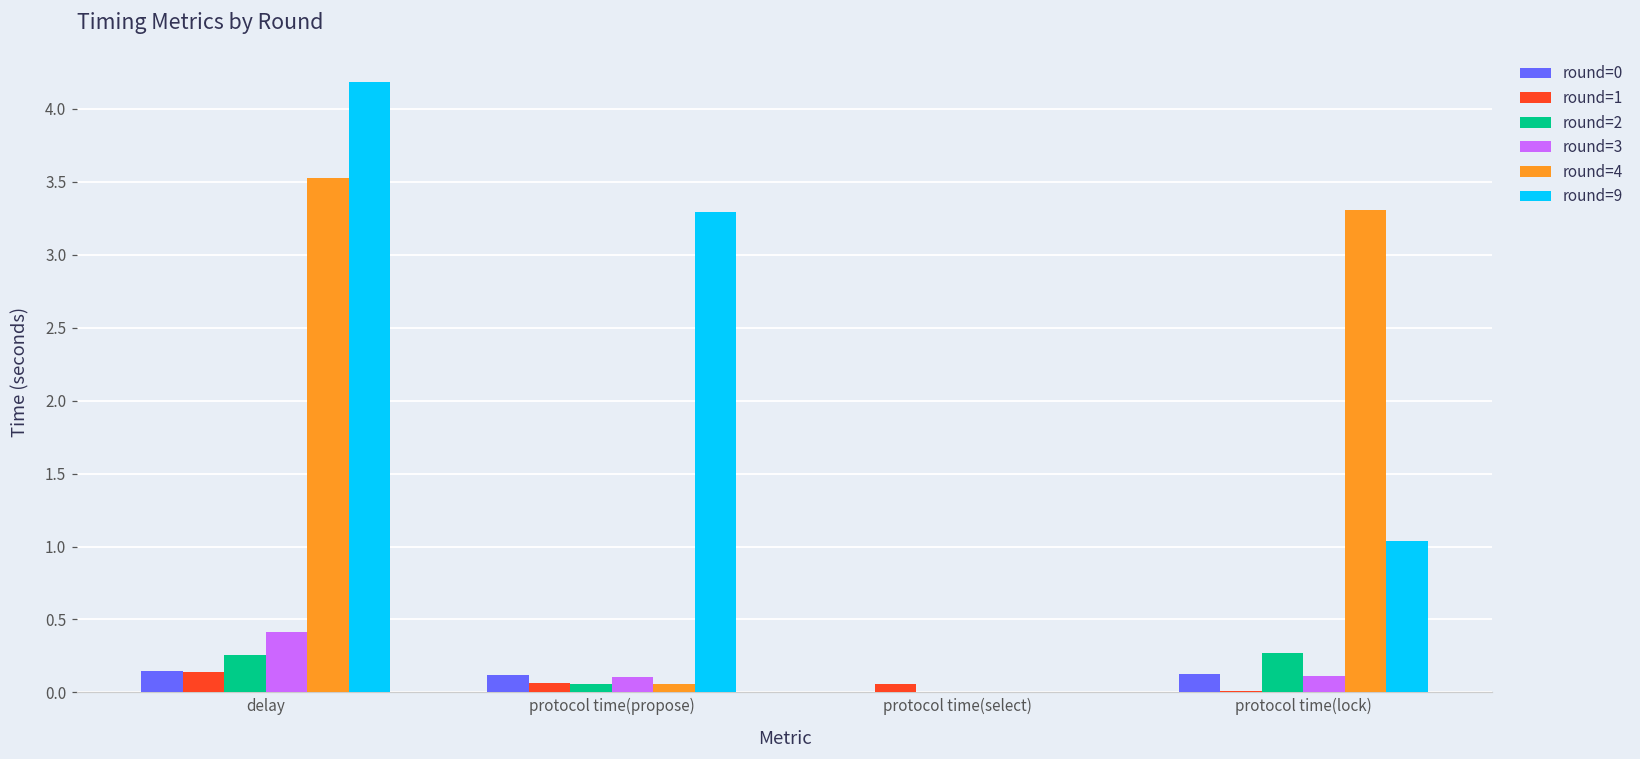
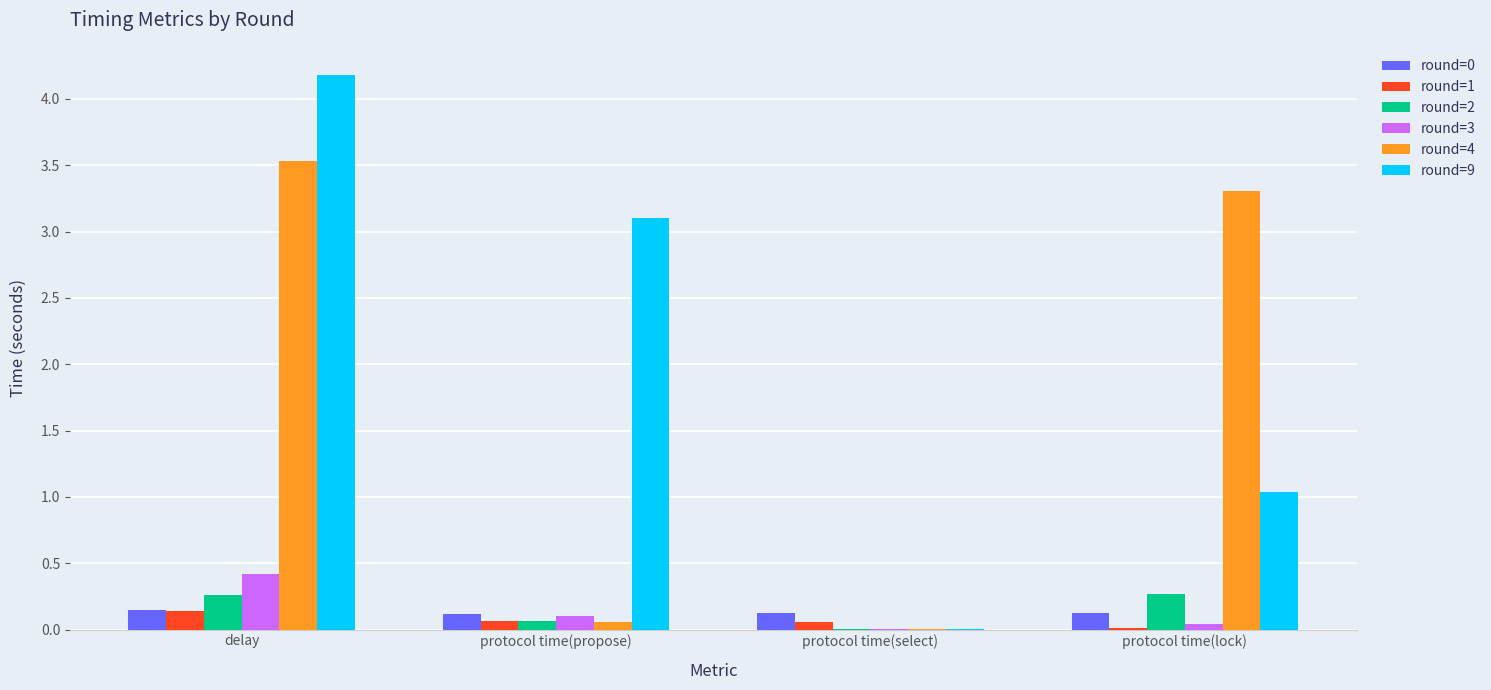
round=9, protocol time(propose): 3.29 -> 3.10
round=0, protocol time(select): 0.00 -> 0.13
round=3, protocol time(lock): 0.11 -> 0.04
